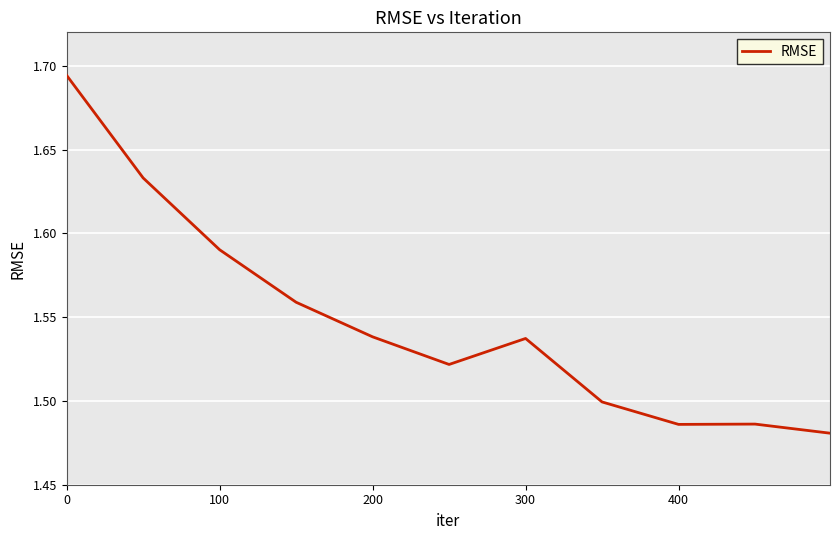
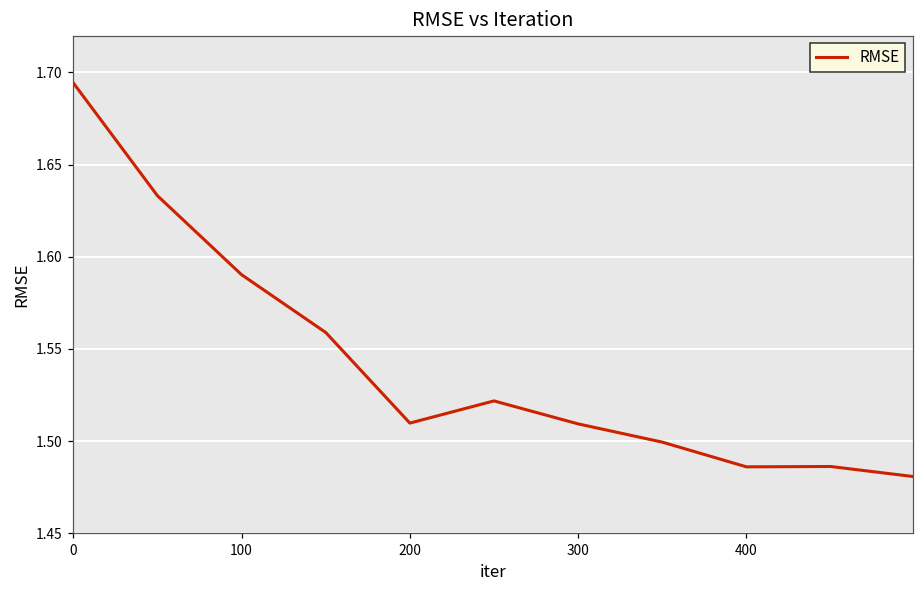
200: 1.538 -> 1.510
300: 1.537 -> 1.509
